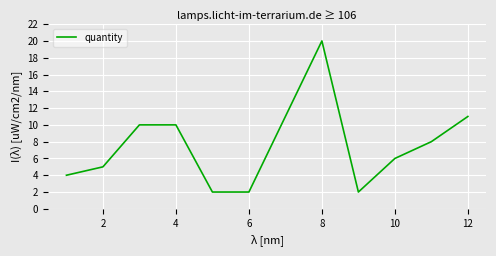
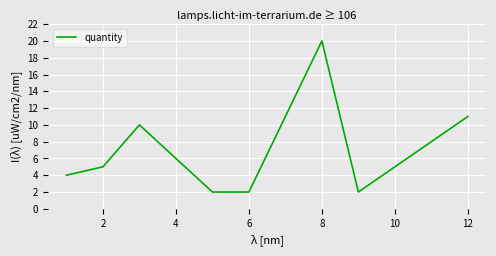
4: 10 -> 6
10: 6 -> 5
